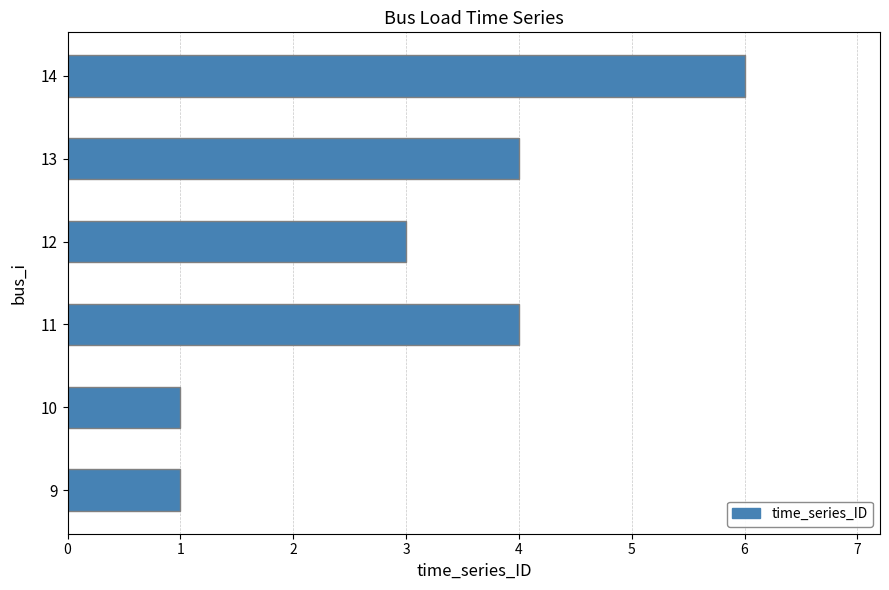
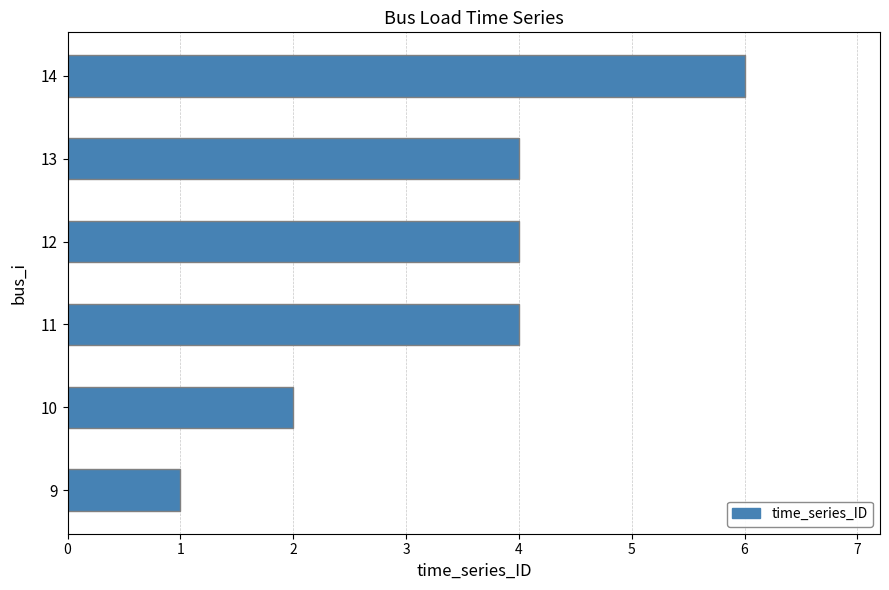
12: 3 -> 4
10: 1 -> 2
